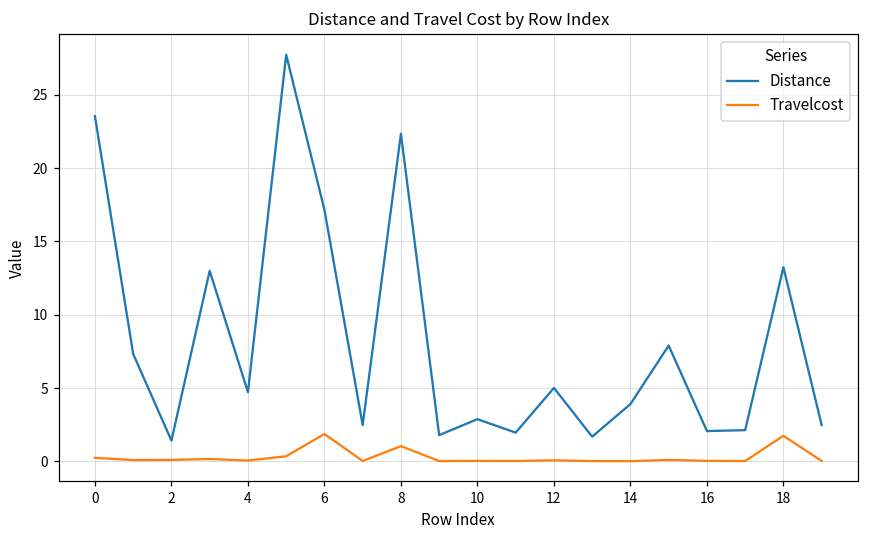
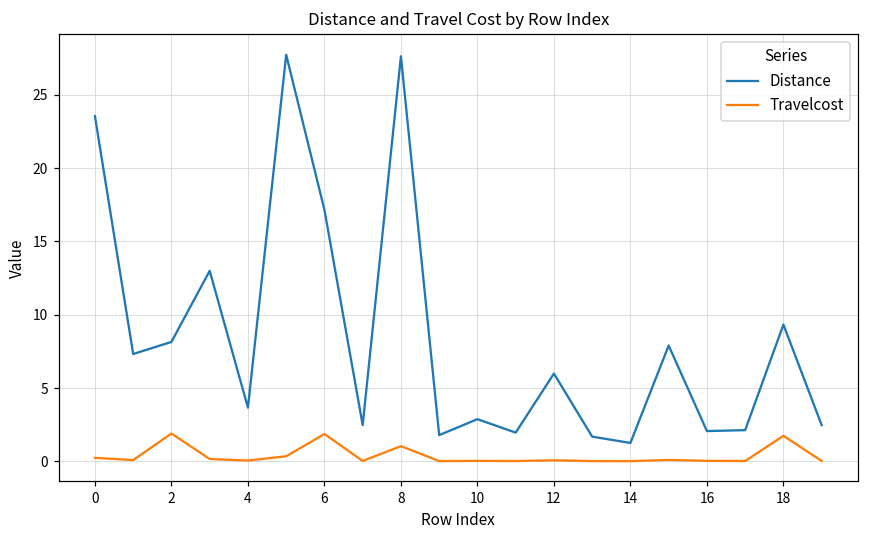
Distance, 2: 1.4 -> 8.1
Travelcost, 2: 0.1 -> 1.9
Distance, 4: 4.7 -> 3.7
Distance, 8: 22.3 -> 27.6
Distance, 12: 5.0 -> 6.0
Distance, 14: 3.9 -> 1.3
Distance, 18: 13.2 -> 9.3
